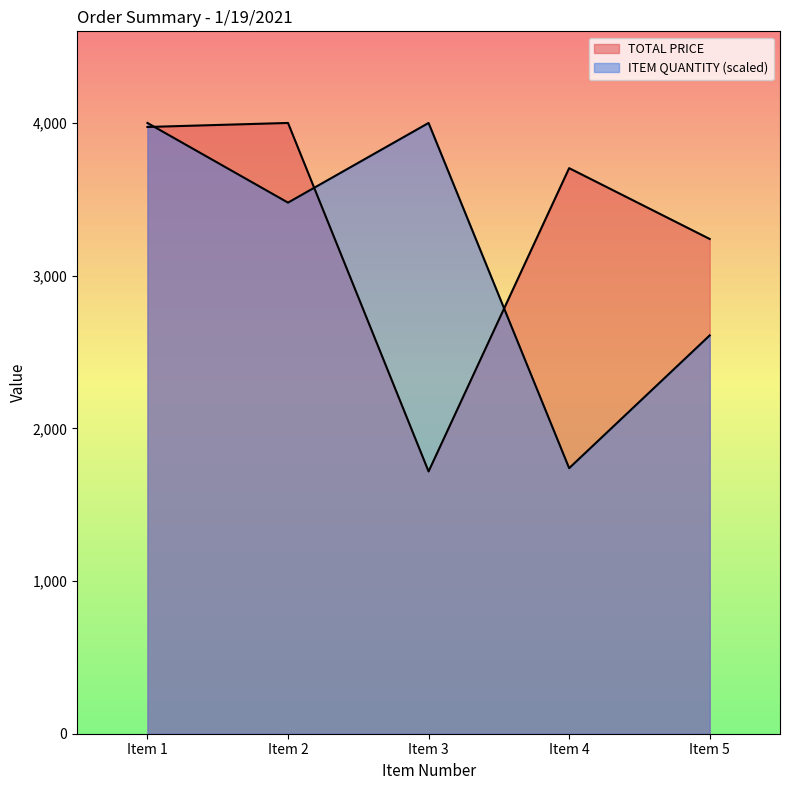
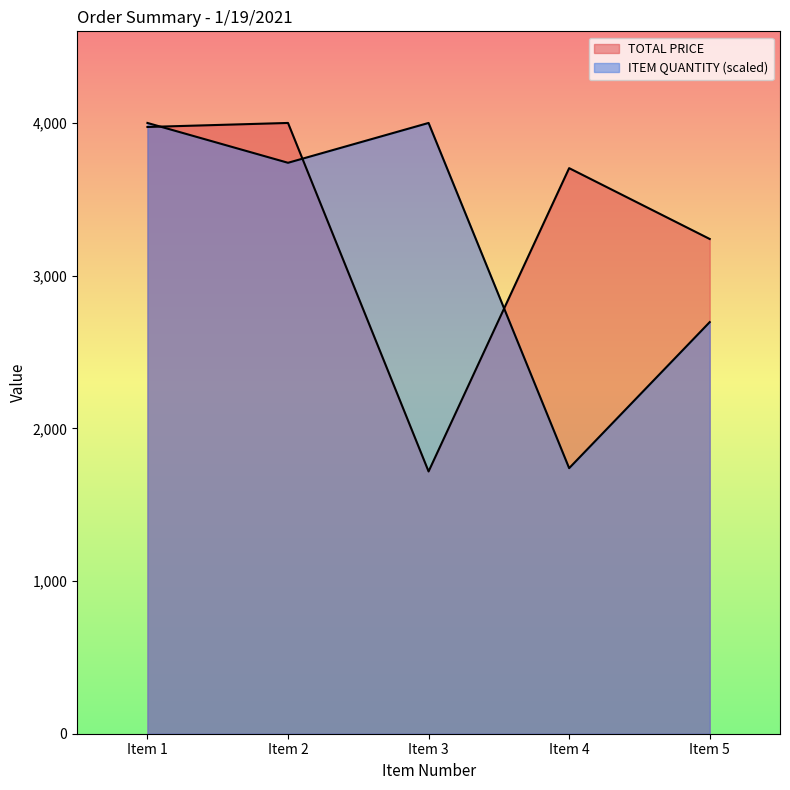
ITEM QUANTITY (scaled), Item 2: 3,480 -> 3,740
ITEM QUANTITY (scaled), Item 5: 2,610 -> 2,700
